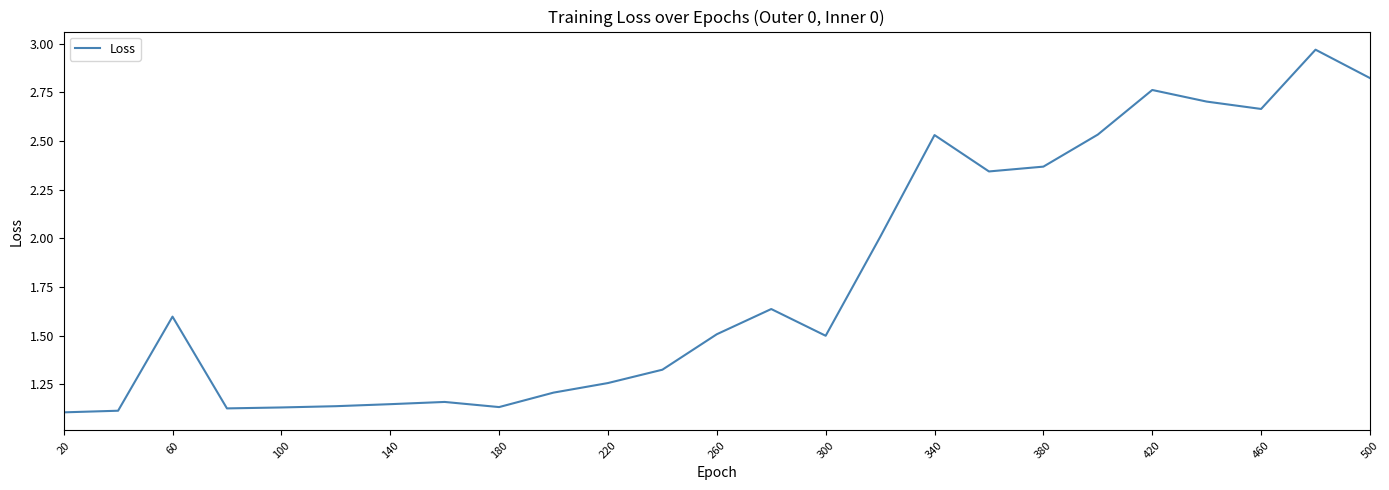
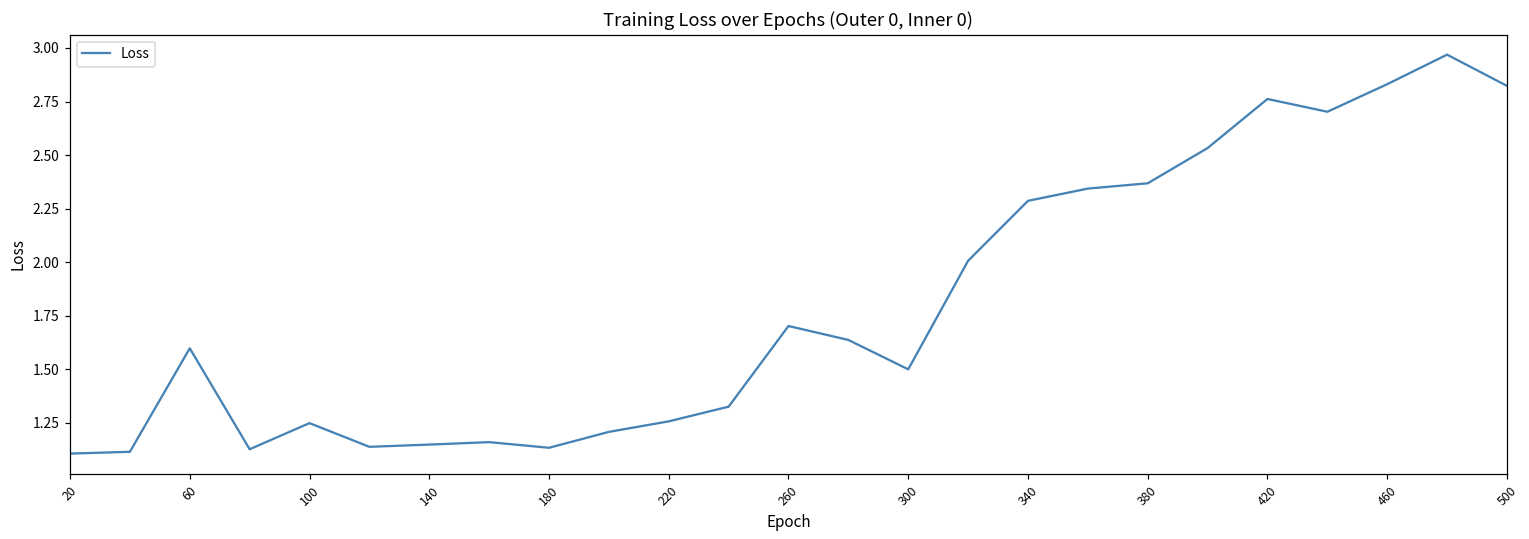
100: 1.13 -> 1.25
260: 1.51 -> 1.70
340: 2.53 -> 2.29
460: 2.66 -> 2.83
